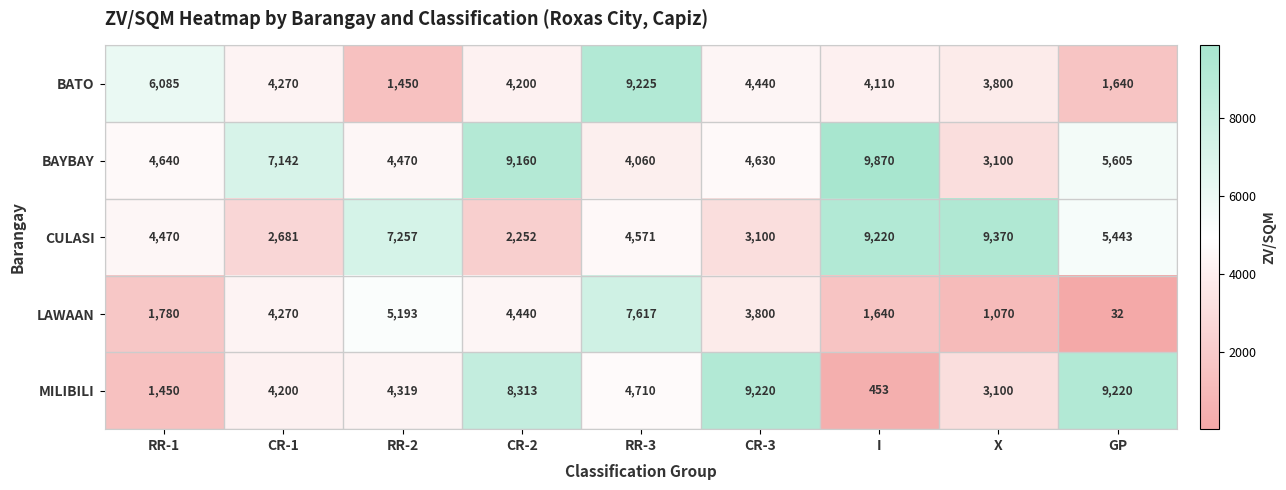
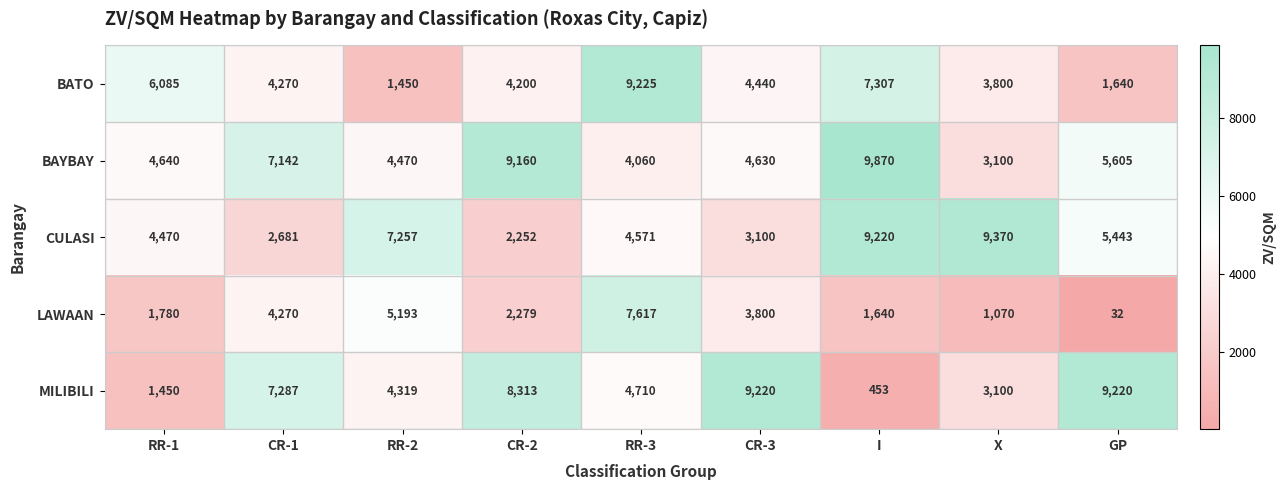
BATO, I: 4,110 -> 7,307
LAWAAN, CR-2: 4,440 -> 2,279
MILIBILI, CR-1: 4,200 -> 7,287
